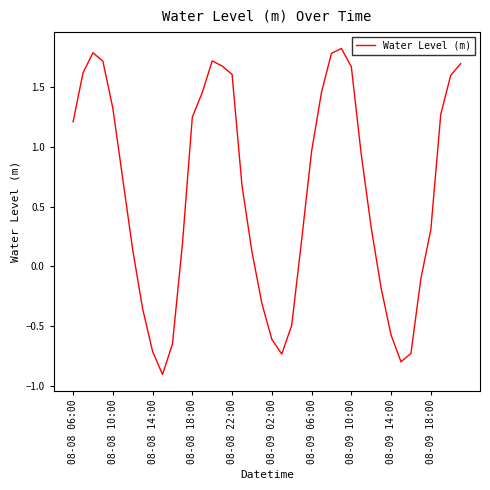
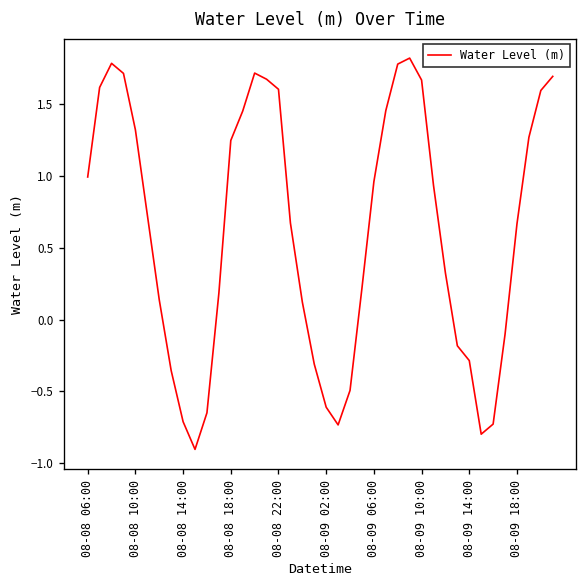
08-08 06:00: 1.21 -> 0.99
08-09 14:00: -0.57 -> -0.28
08-09 18:00: 0.31 -> 0.67
